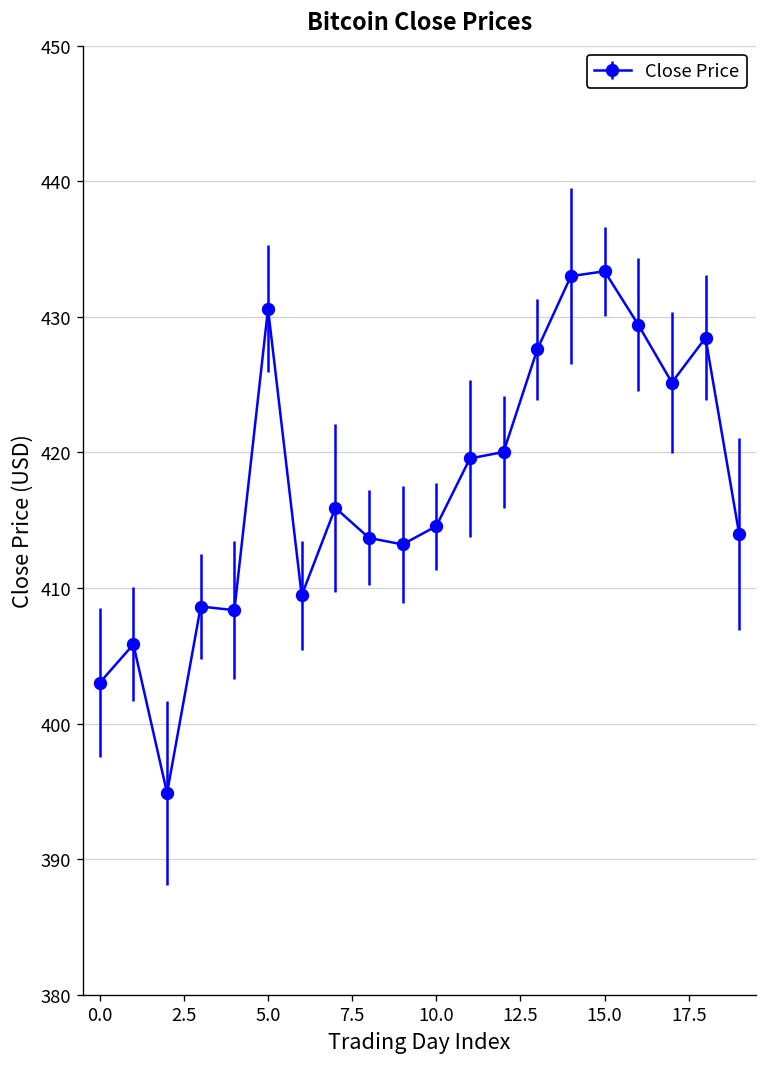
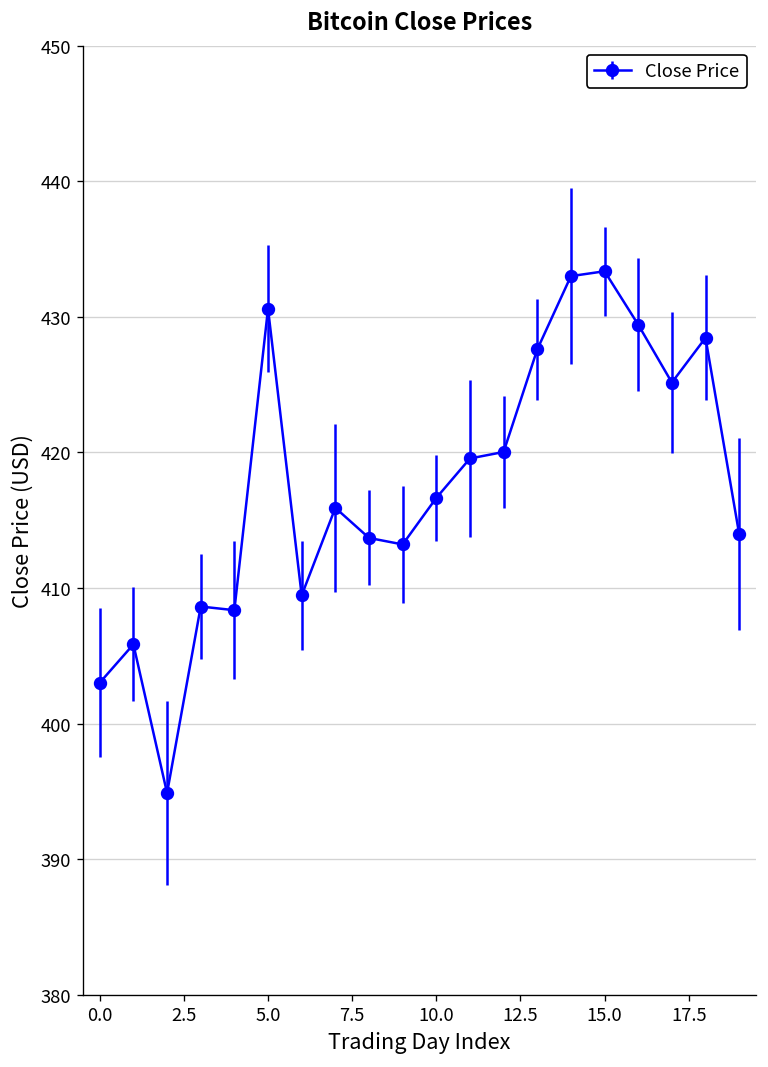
10.0: 414.6 -> 416.6
